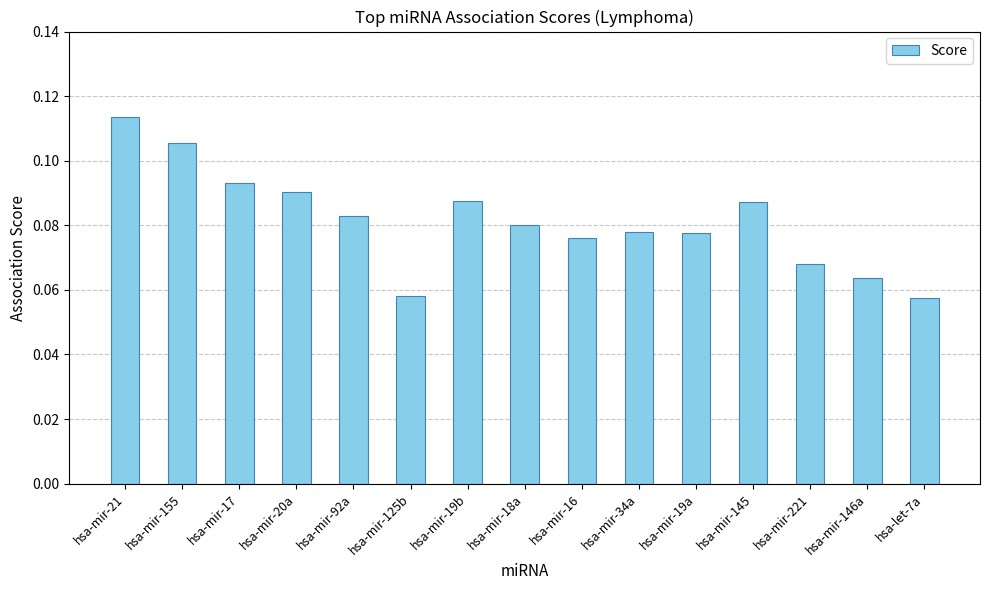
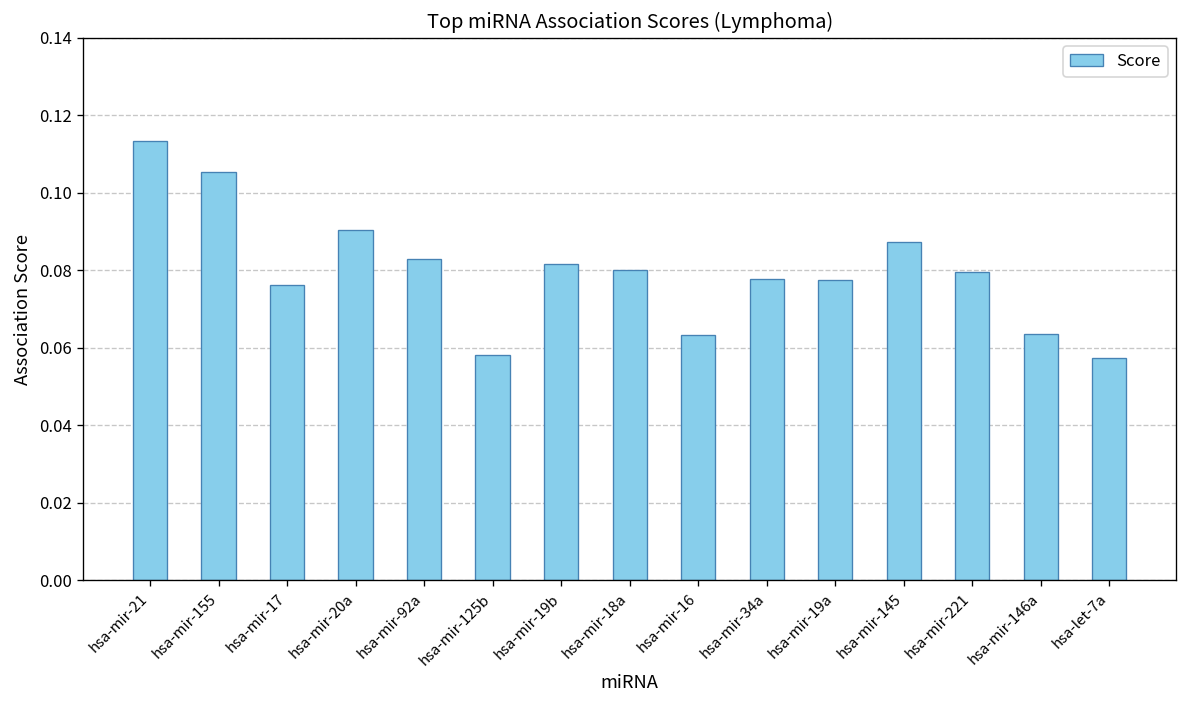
hsa-mir-17: 0.093 -> 0.076
hsa-mir-19b: 0.088 -> 0.082
hsa-mir-16: 0.076 -> 0.063
hsa-mir-221: 0.068 -> 0.080
